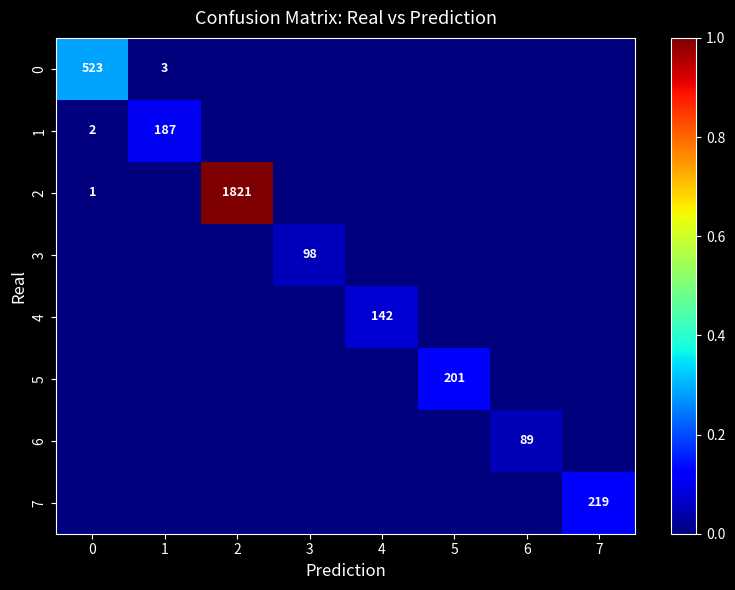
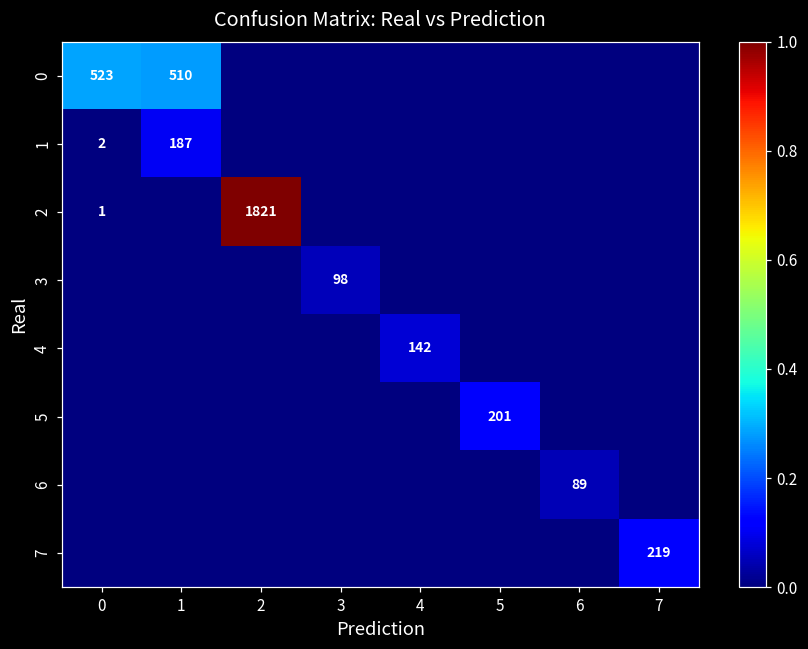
0, 1: 3 -> 510
